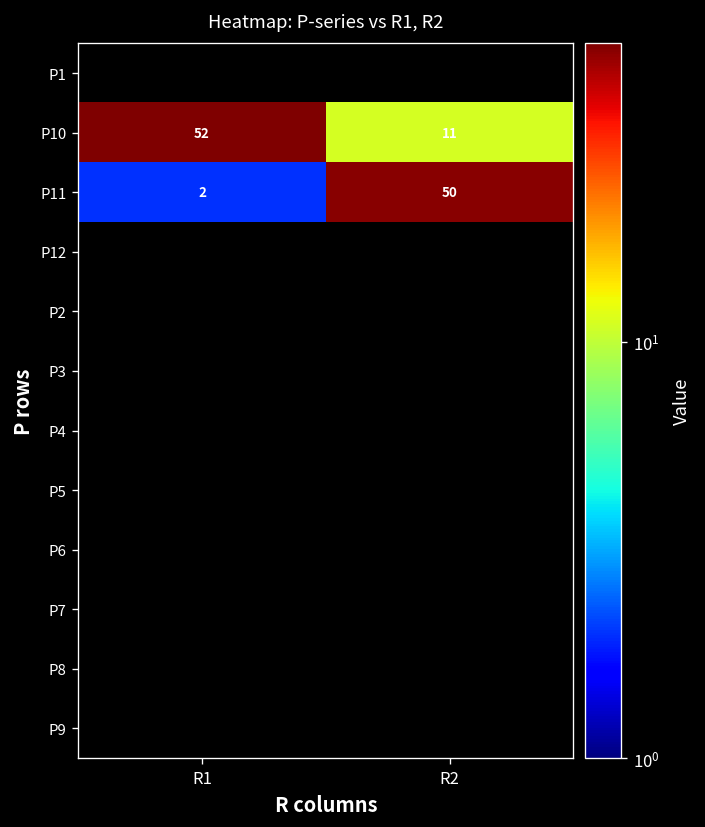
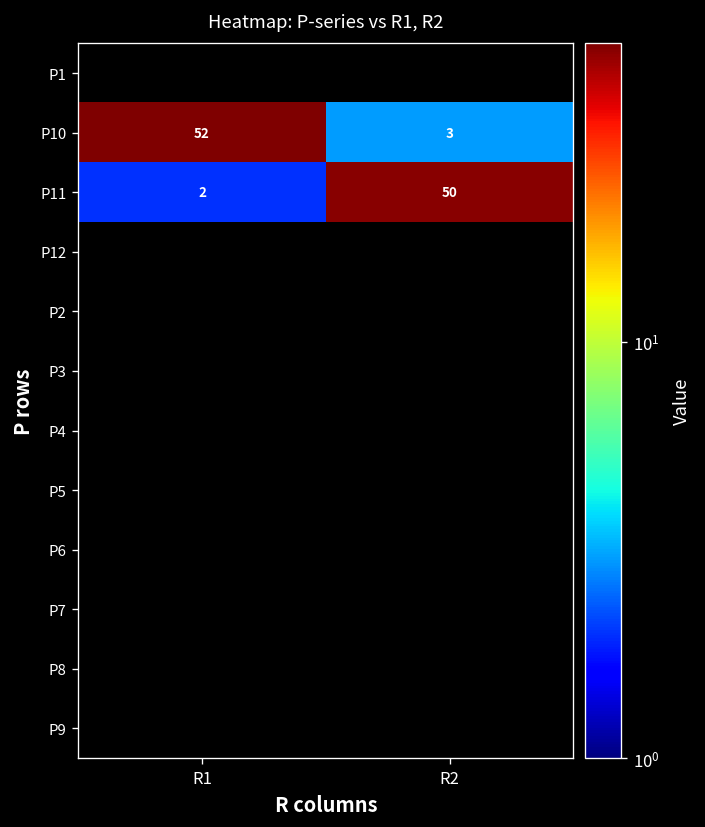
P10, R2: 11 -> 3
